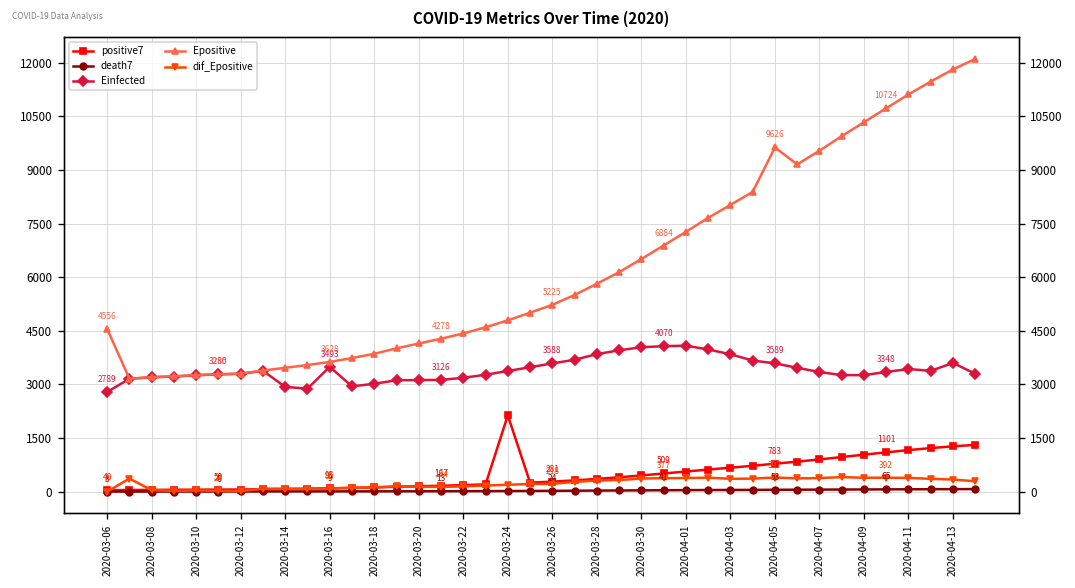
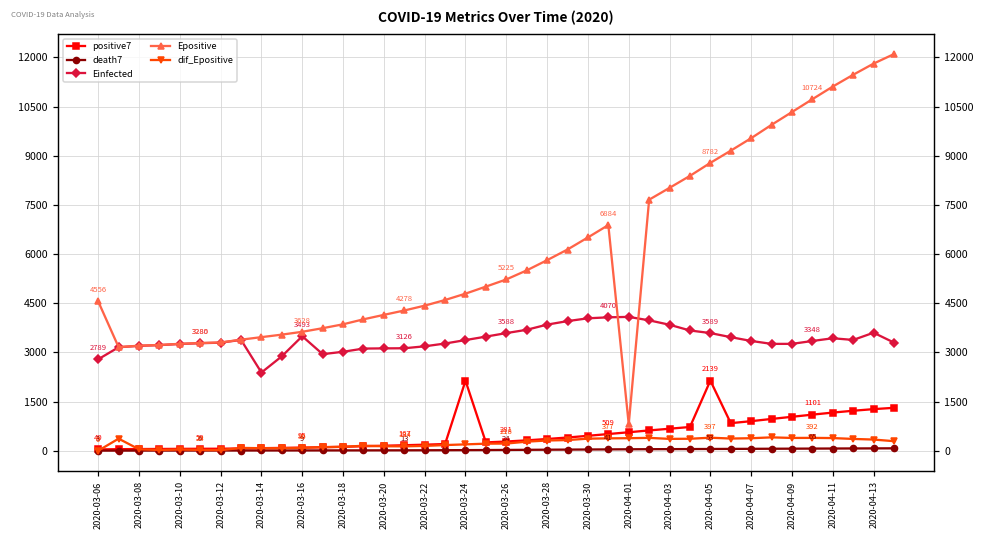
Einfected, 2020-03-14: 2900 -> 2400
Epositive, 2020-04-01: 7300 -> 800
positive7, 2020-04-05: 783 -> 2139
Epositive, 2020-04-05: 9626 -> 8782
